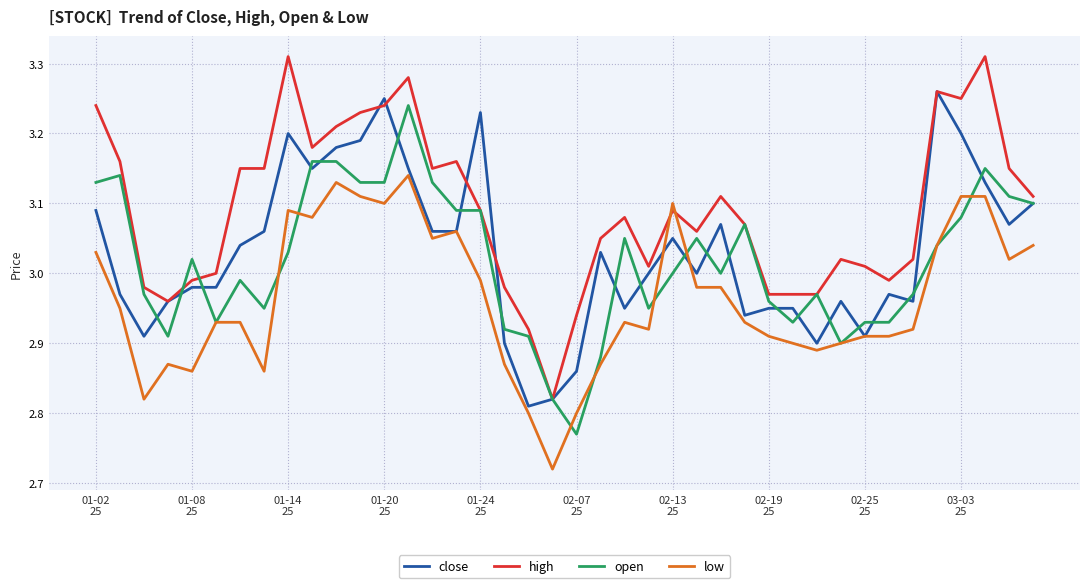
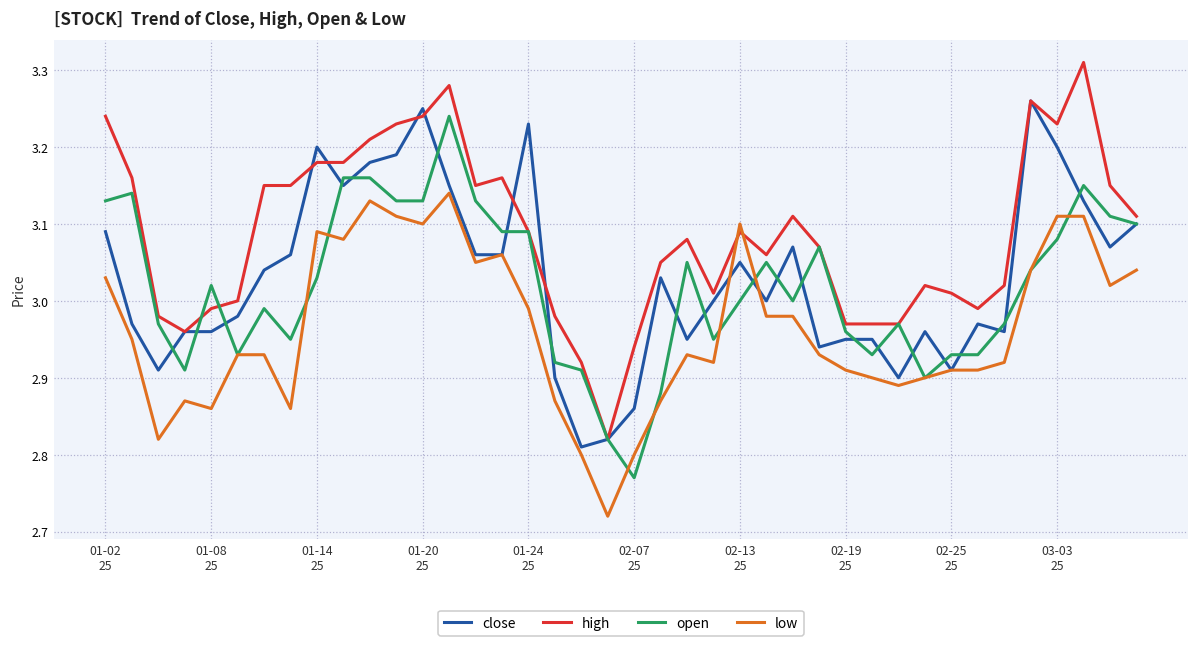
close, 01-08 25: 2.98 -> 2.96
high, 01-14 25: 3.31 -> 3.18
high, 03-03 25: 3.25 -> 3.23
